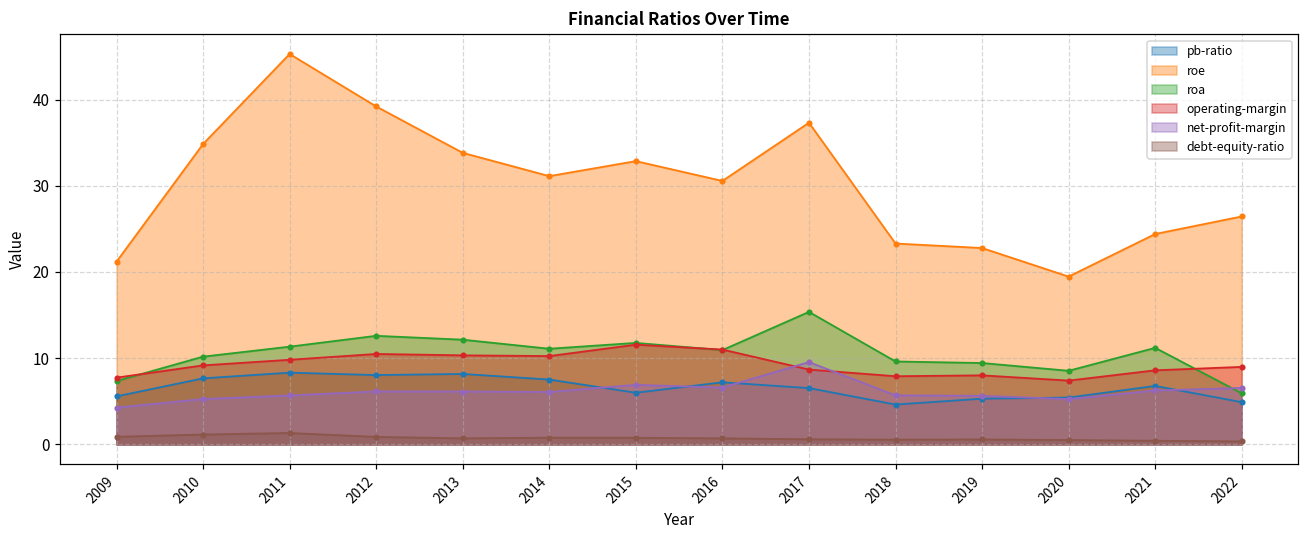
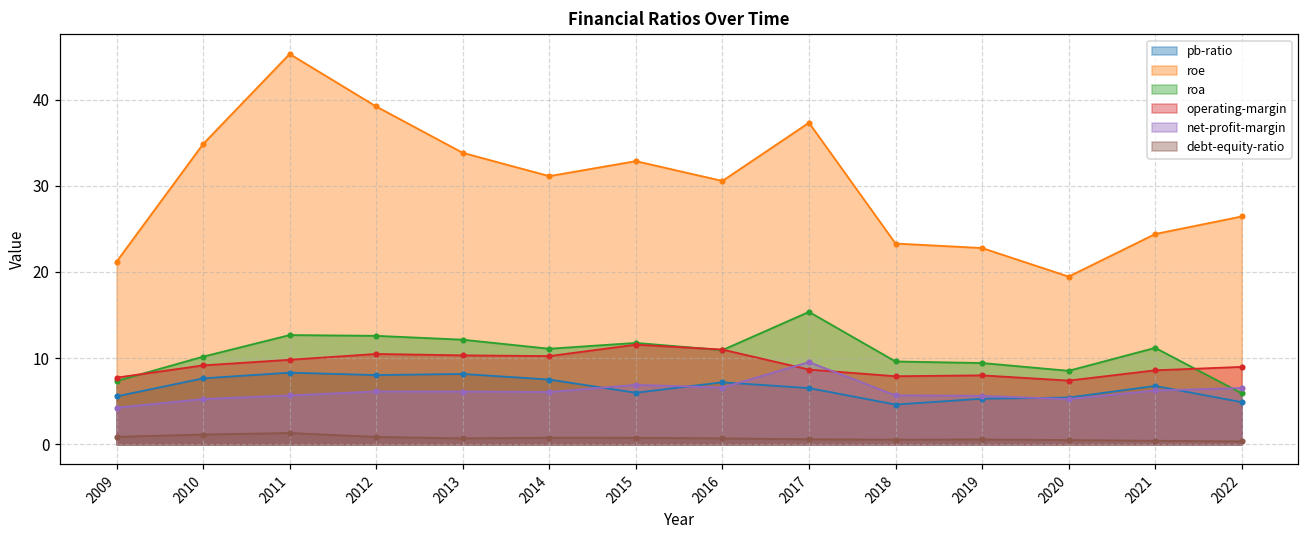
roa, 2011: 11 -> 13
